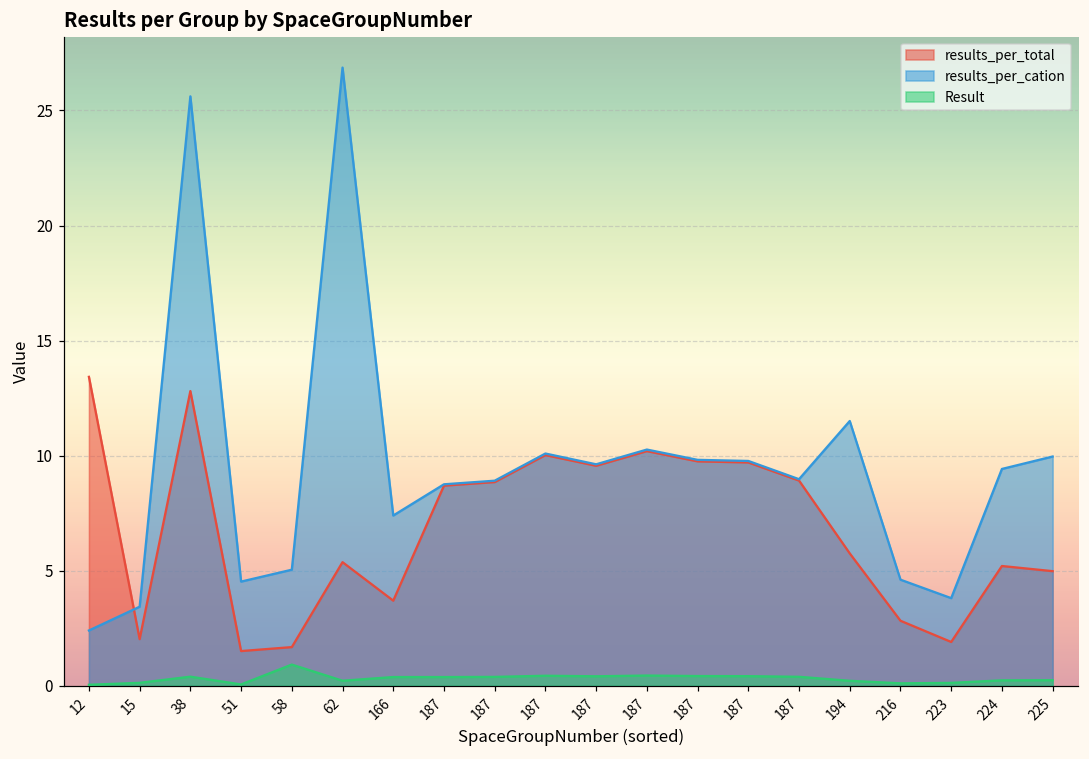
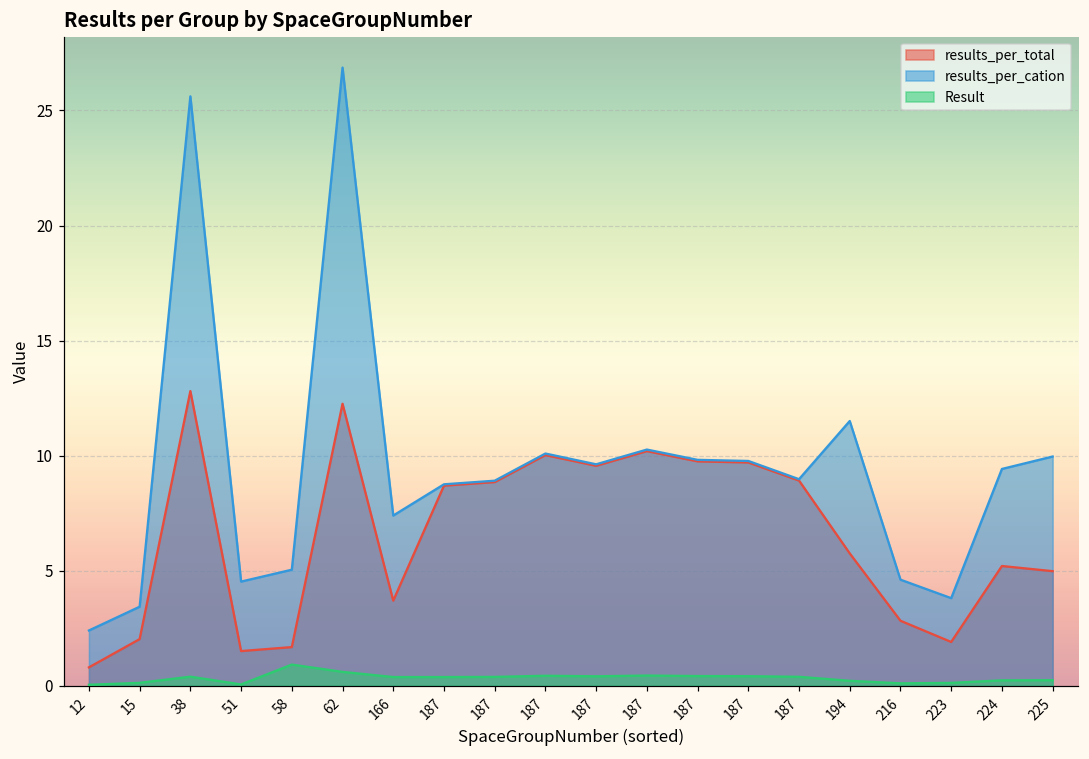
results_per_total, 12: 13.4 -> 0.8
results_per_total, 62: 5.4 -> 12.3
Result, 62: 0.2 -> 0.6
